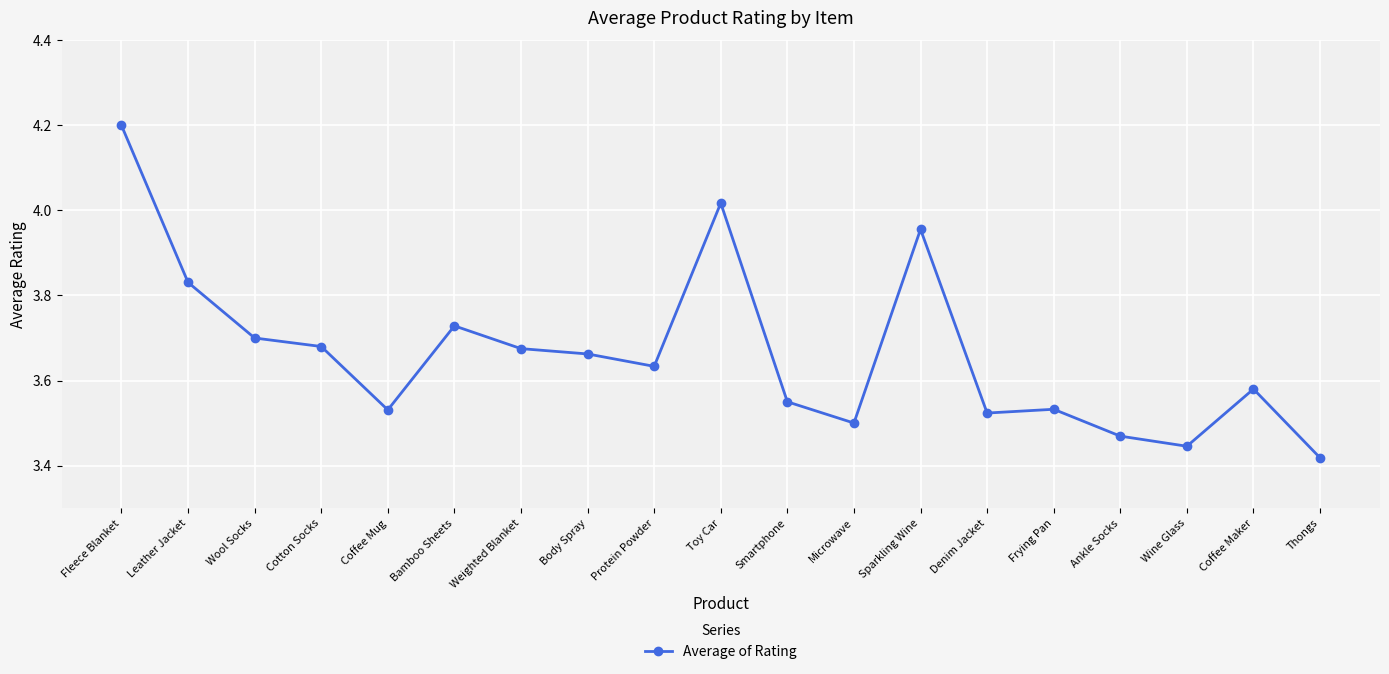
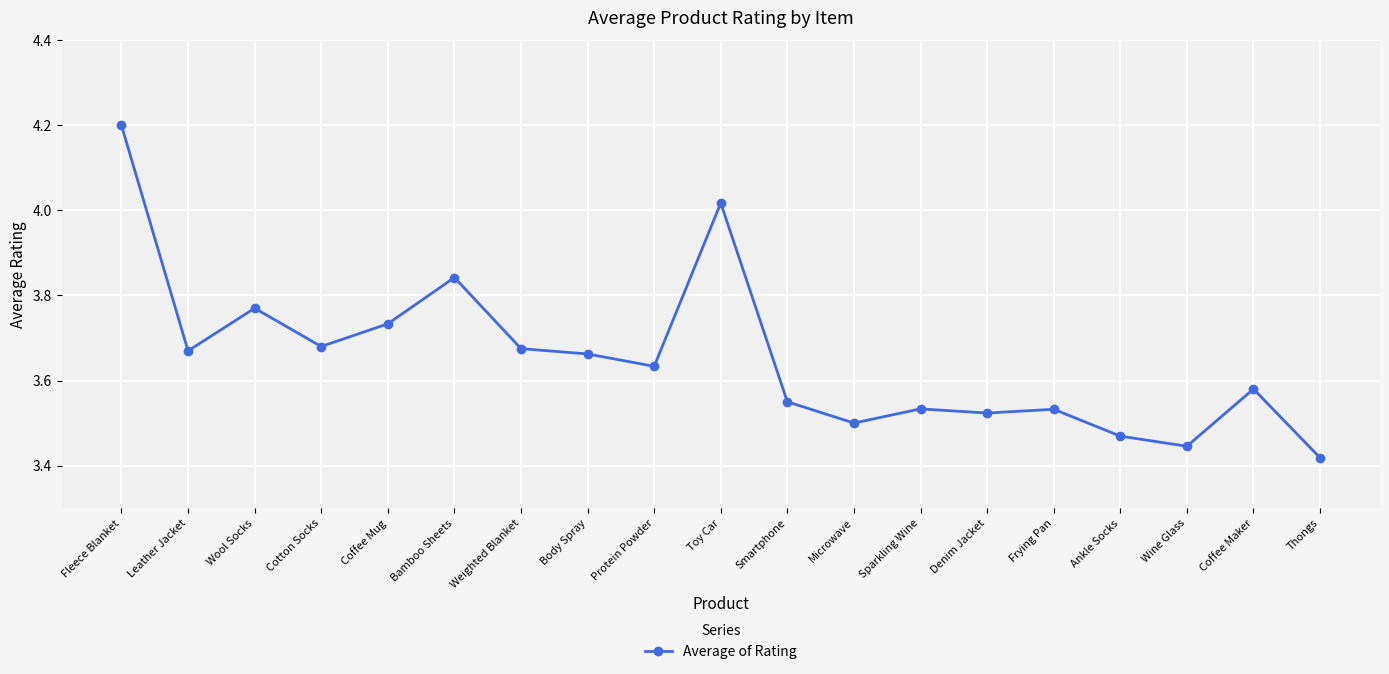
Leather Jacket: 3.83 -> 3.67
Wool Socks: 3.70 -> 3.77
Coffee Mug: 3.53 -> 3.73
Bamboo Sheets: 3.73 -> 3.84
Sparkling Wine: 3.96 -> 3.53
